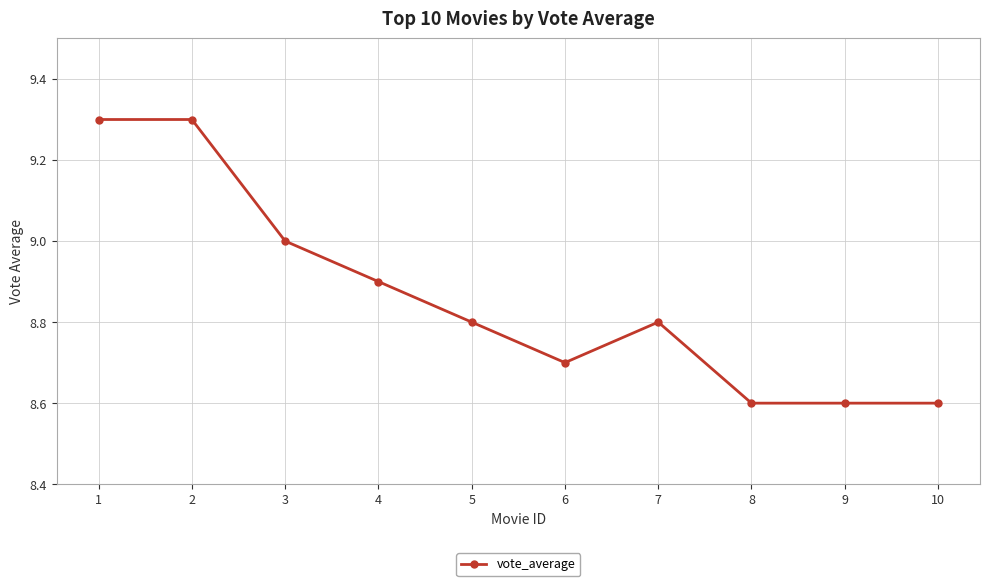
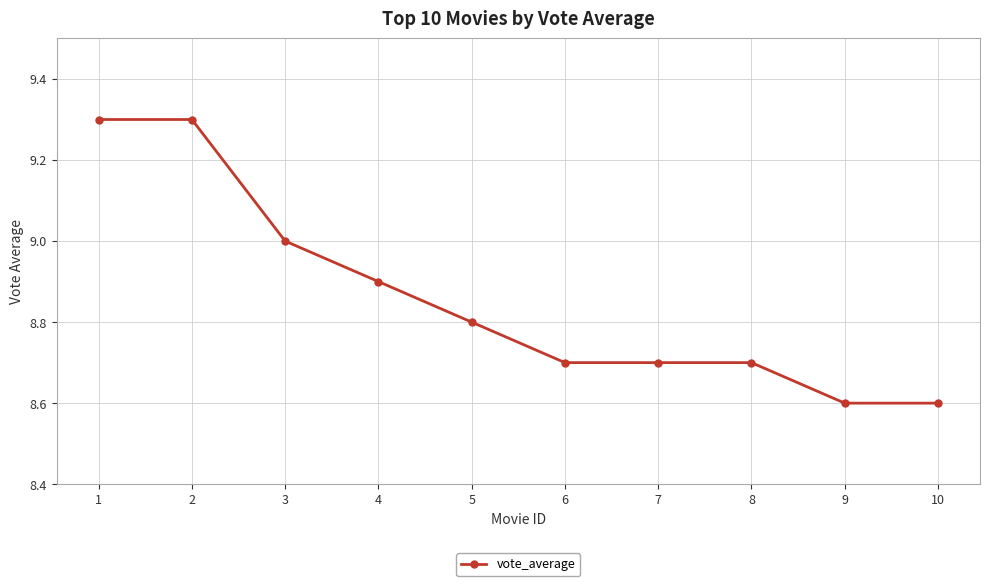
7: 8.8 -> 8.7
8: 8.6 -> 8.7
